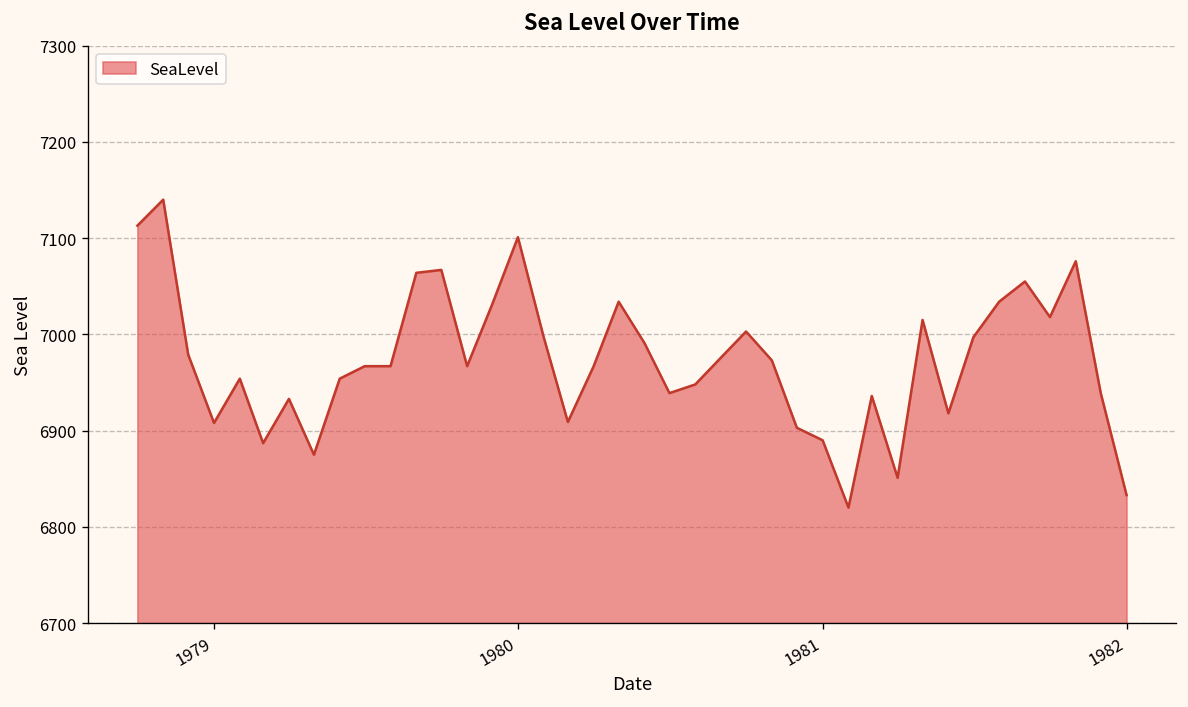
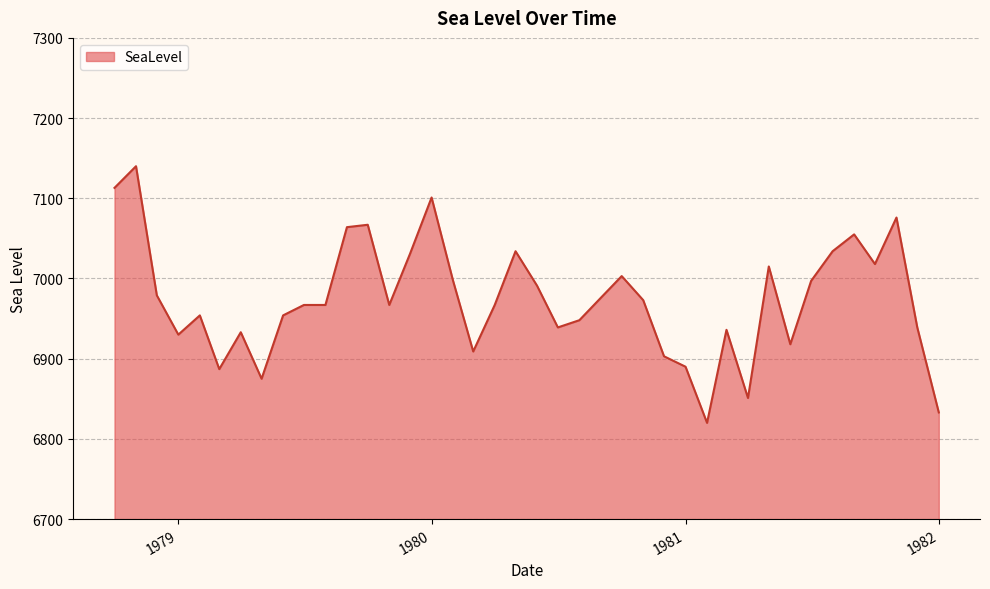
1979: 6910 -> 6930
